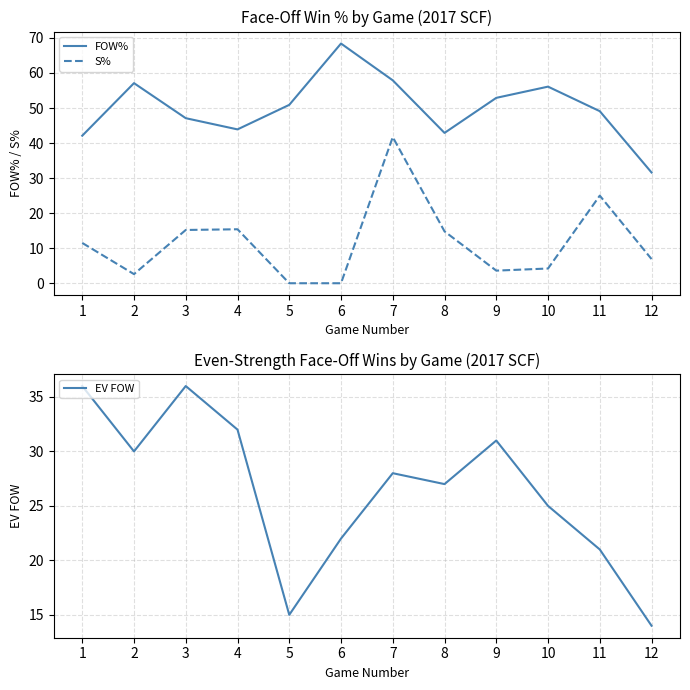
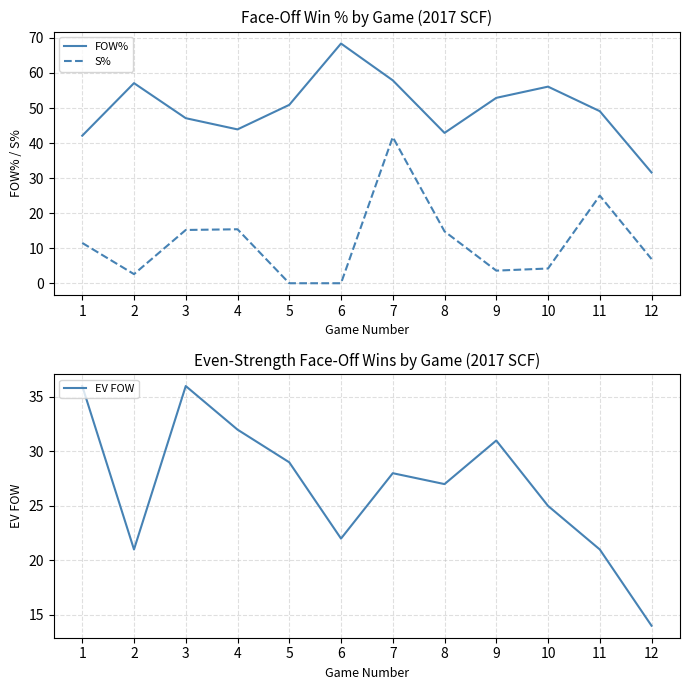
Even-Strength Face-Off Wins by Game (2017 SCF), 2: 30 -> 21
Even-Strength Face-Off Wins by Game (2017 SCF), 5: 15 -> 29
